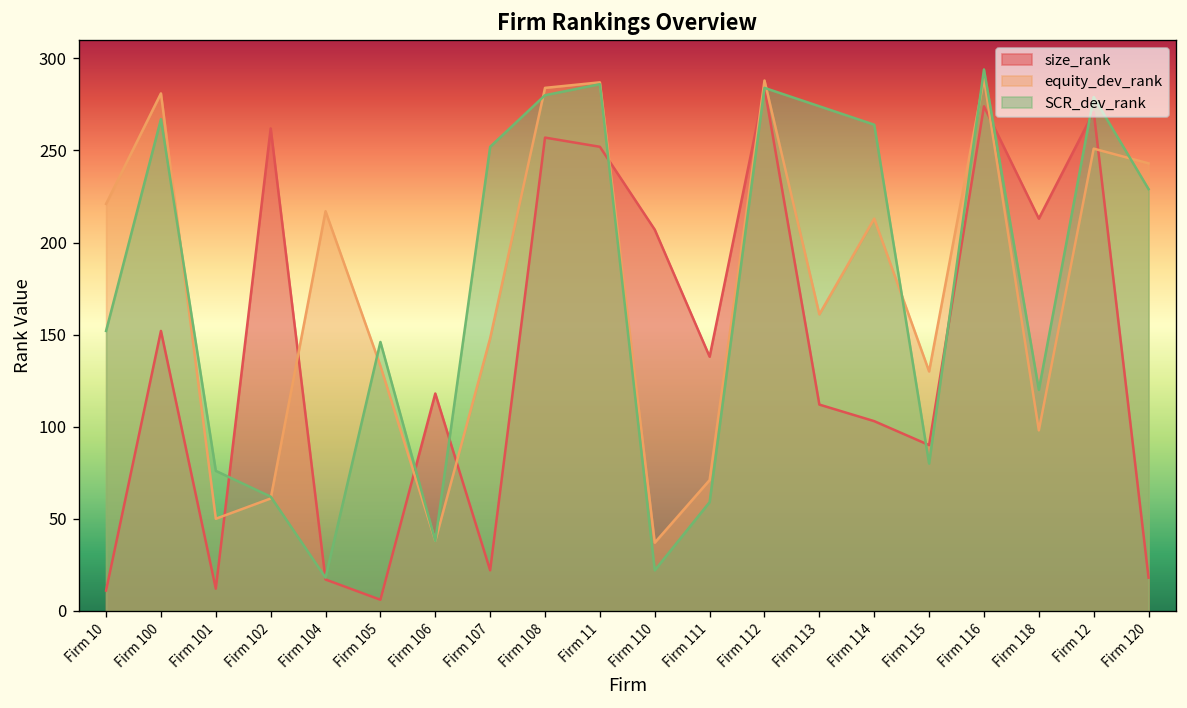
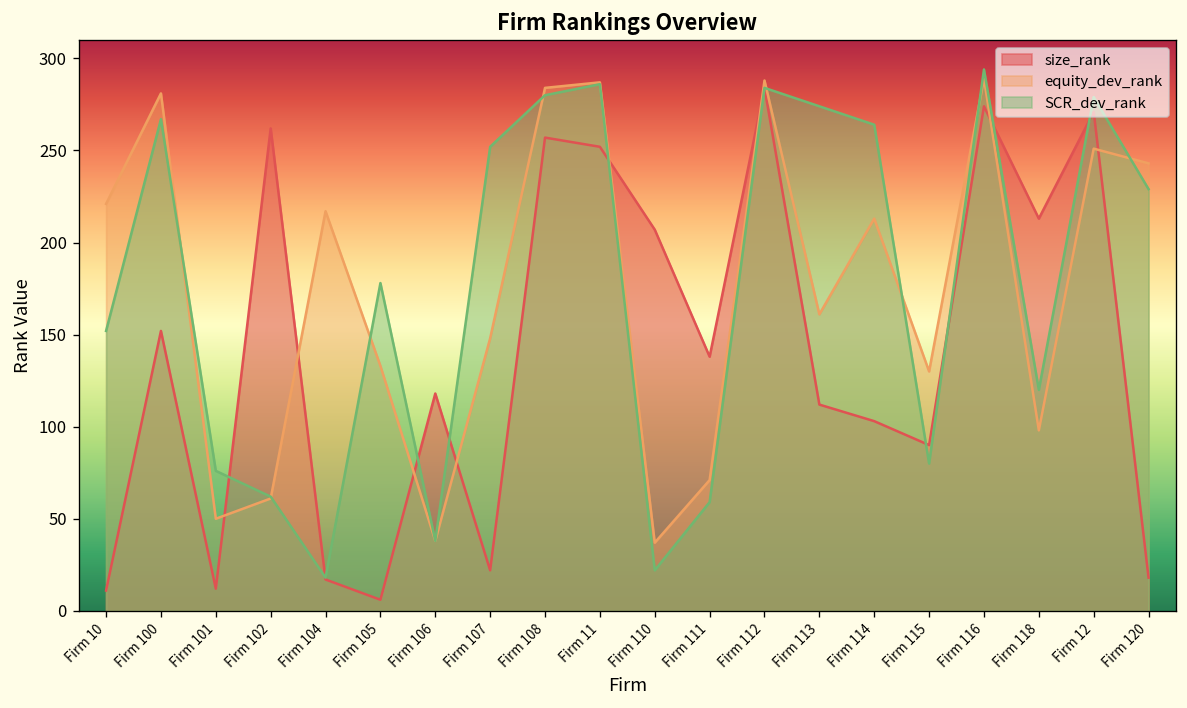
SCR_dev_rank, Firm 105: 146 -> 178
